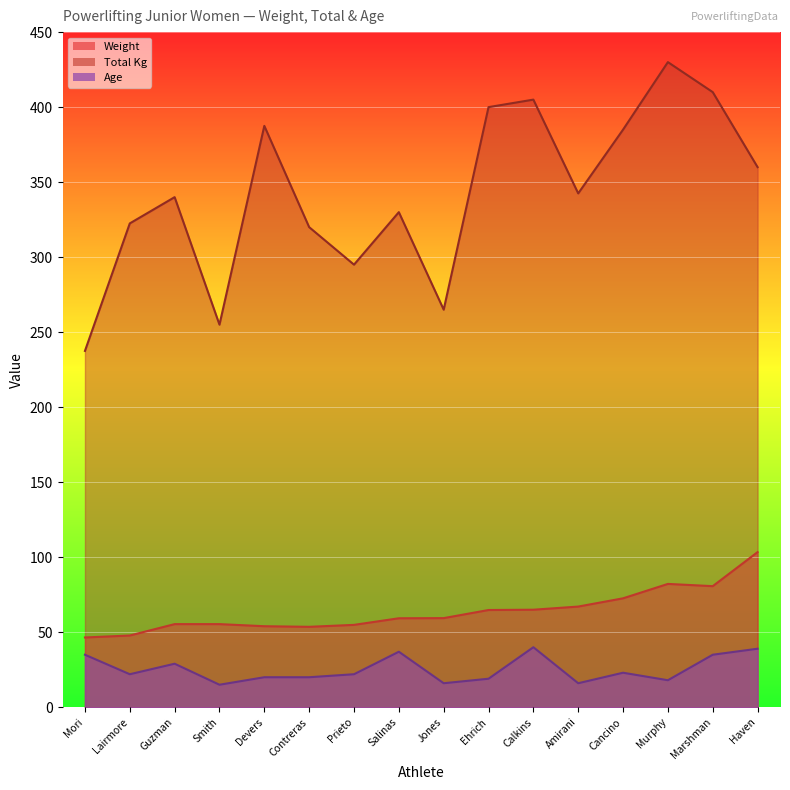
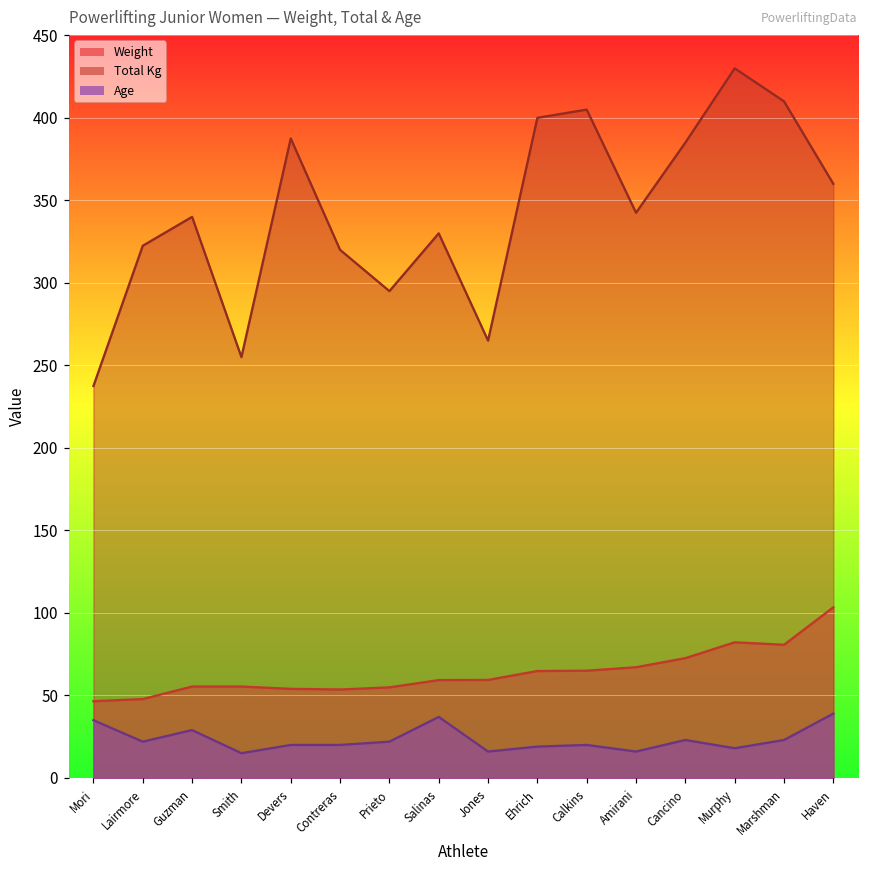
Age, Calkins: 40 -> 20
Age, Marshman: 35 -> 23
